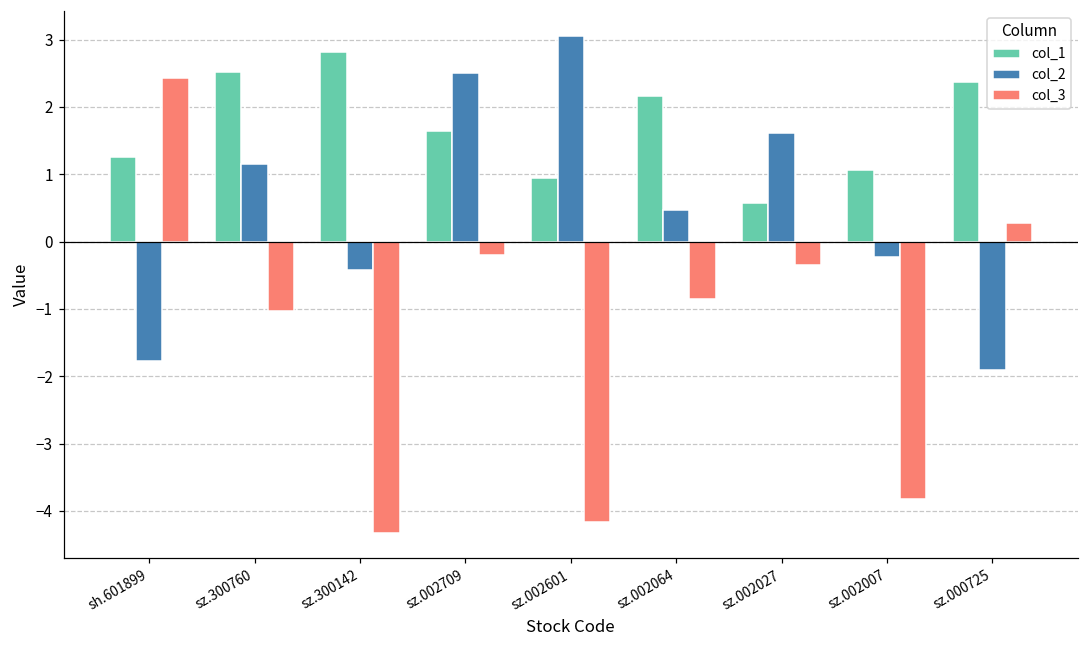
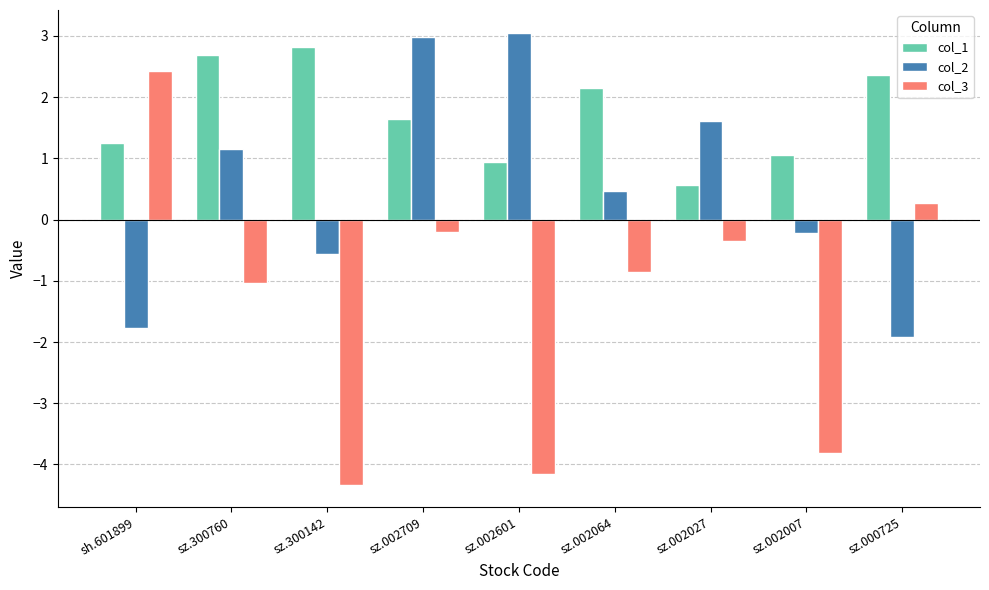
col_1, sz.300760: 2.5 -> 2.7
col_2, sz.300142: -0.4 -> -0.6
col_2, sz.002709: 2.5 -> 3.0
